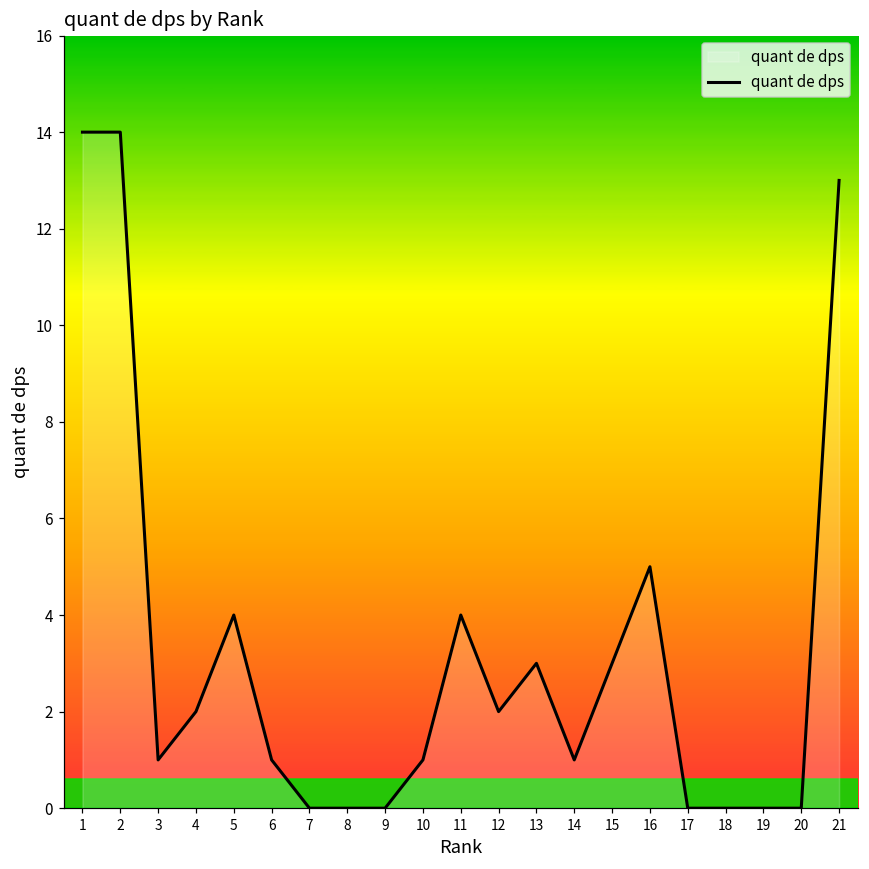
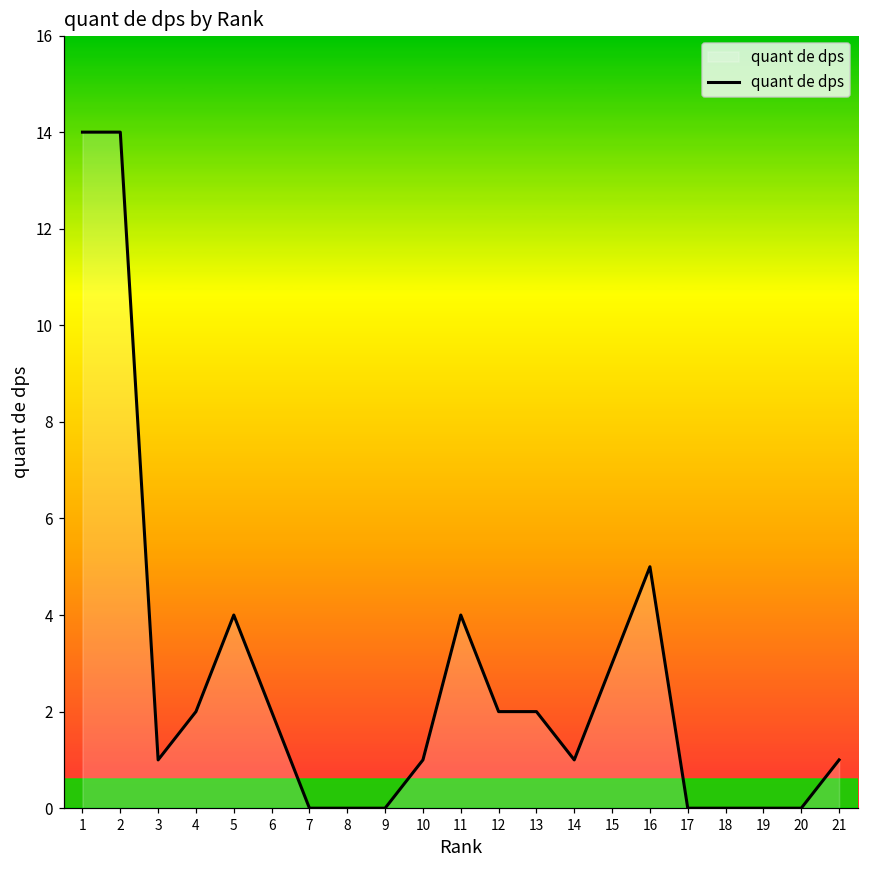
6: 1 -> 2
13: 3 -> 2
21: 13 -> 1
